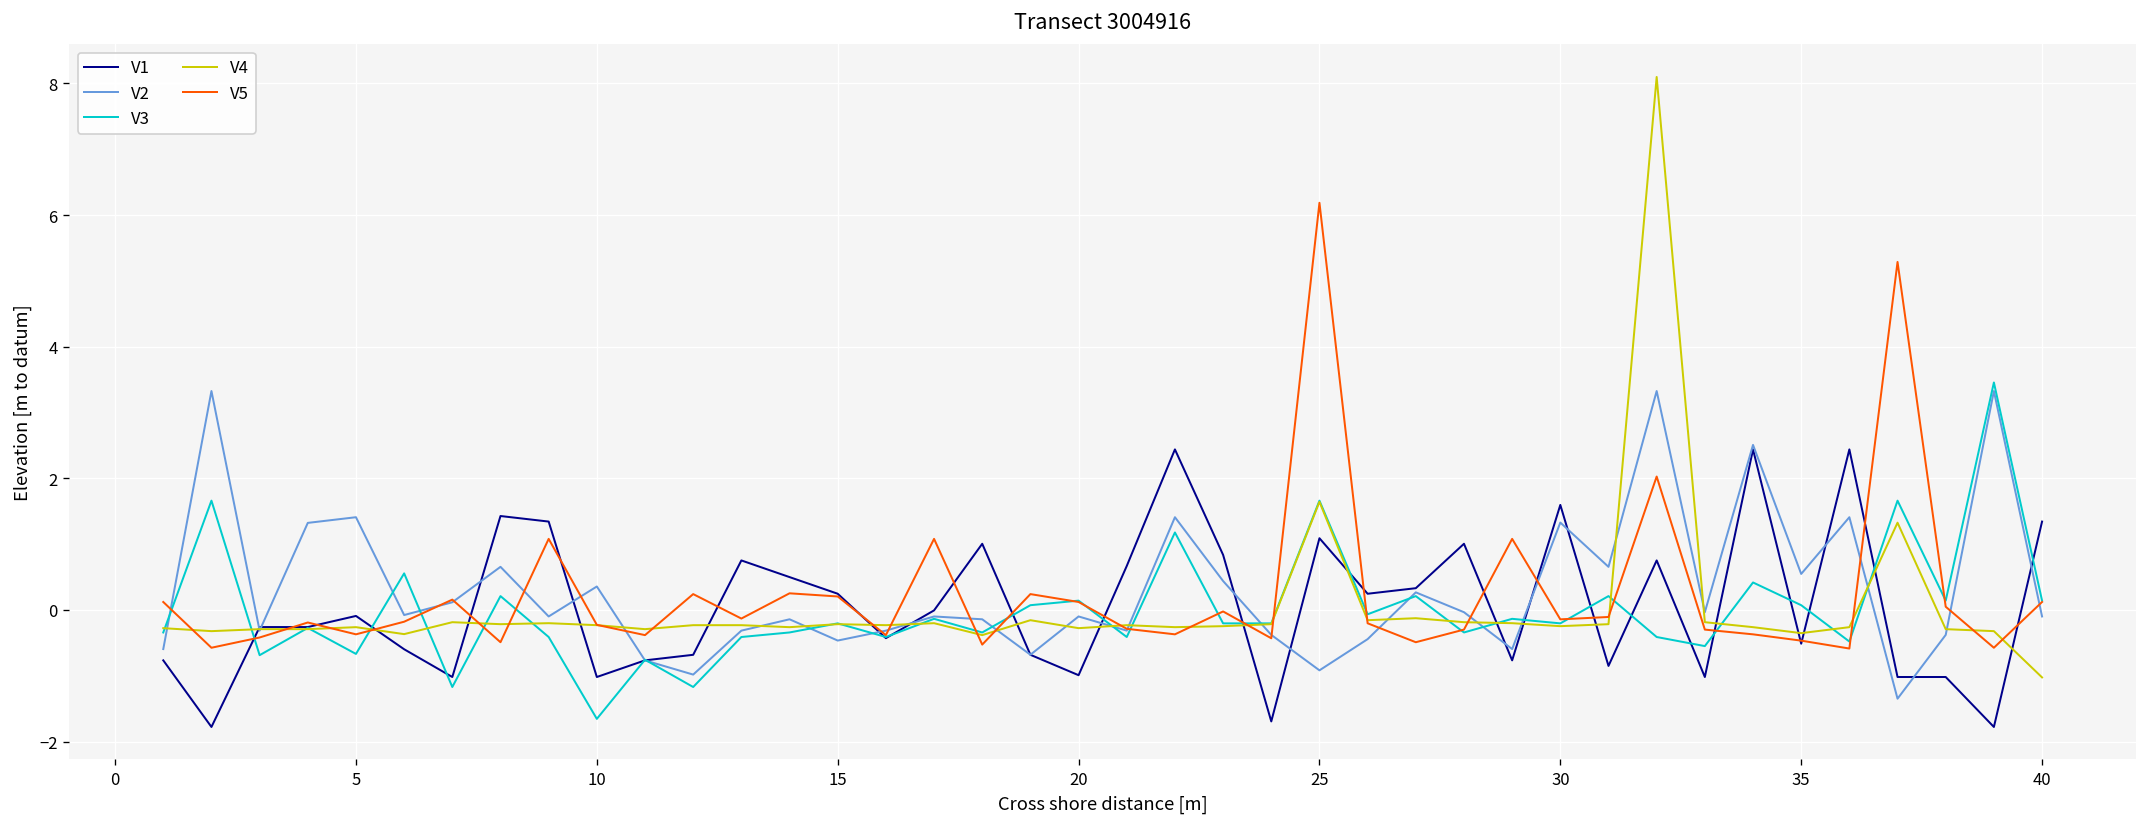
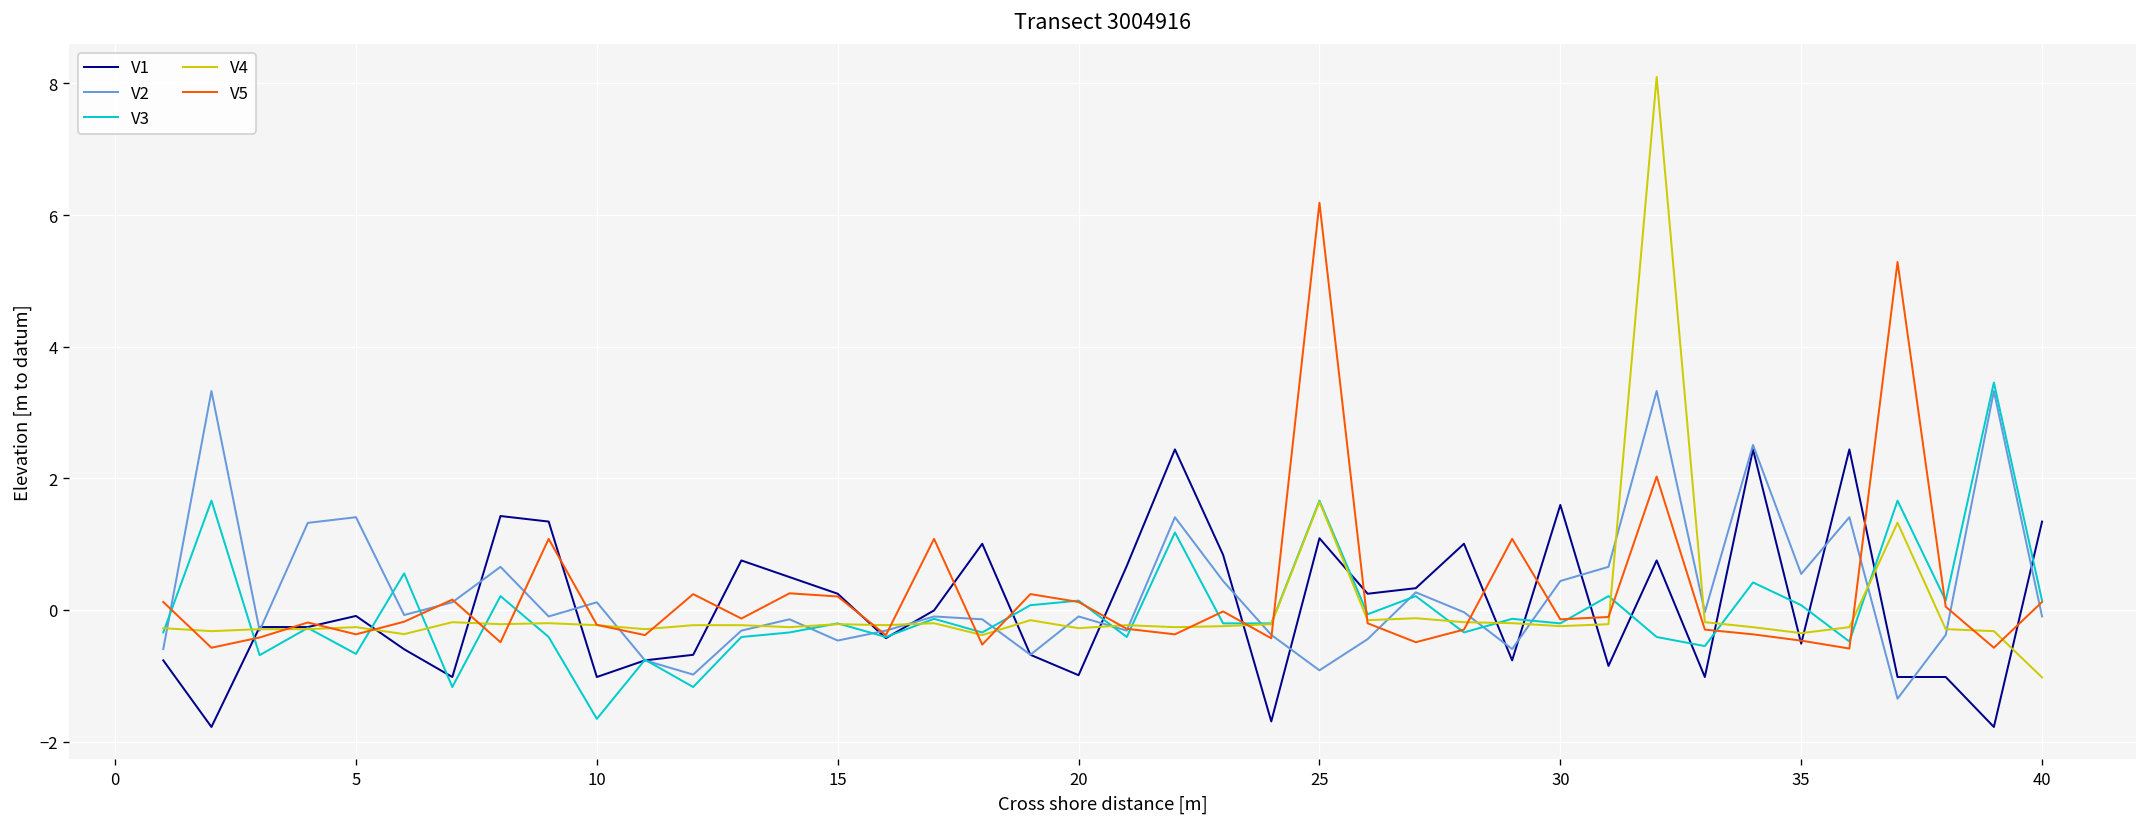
V2, 10: 0.4 -> 0.1
V2, 30: 1.3 -> 0.4
